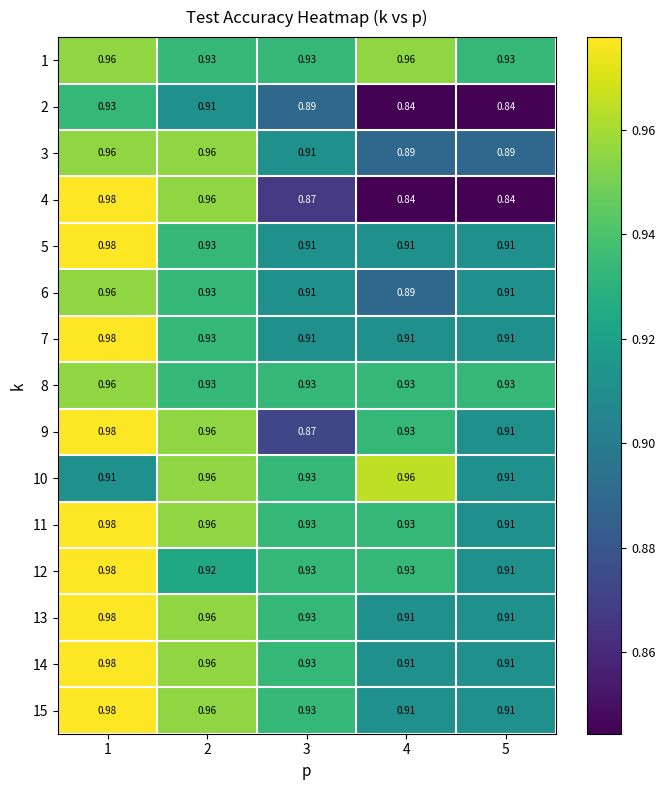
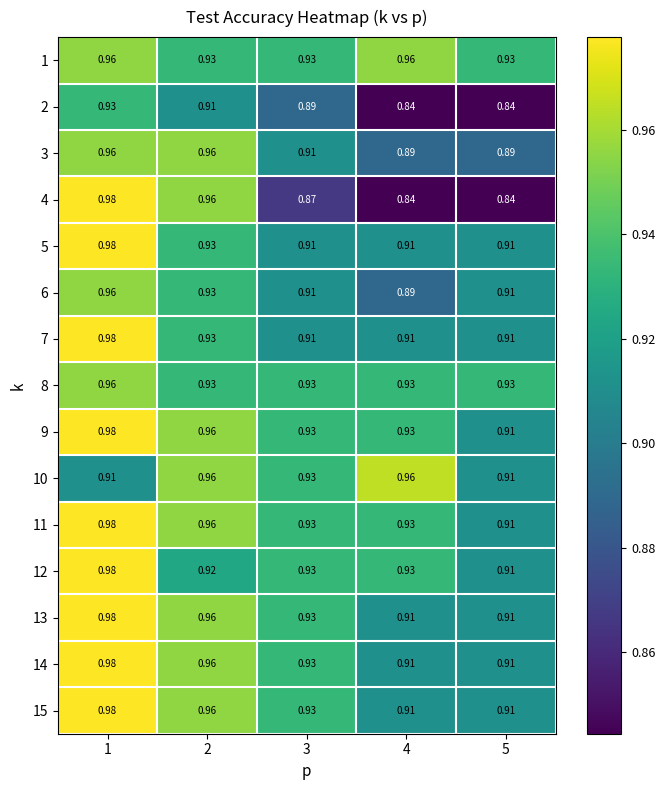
9, 3: 0.87 -> 0.93
